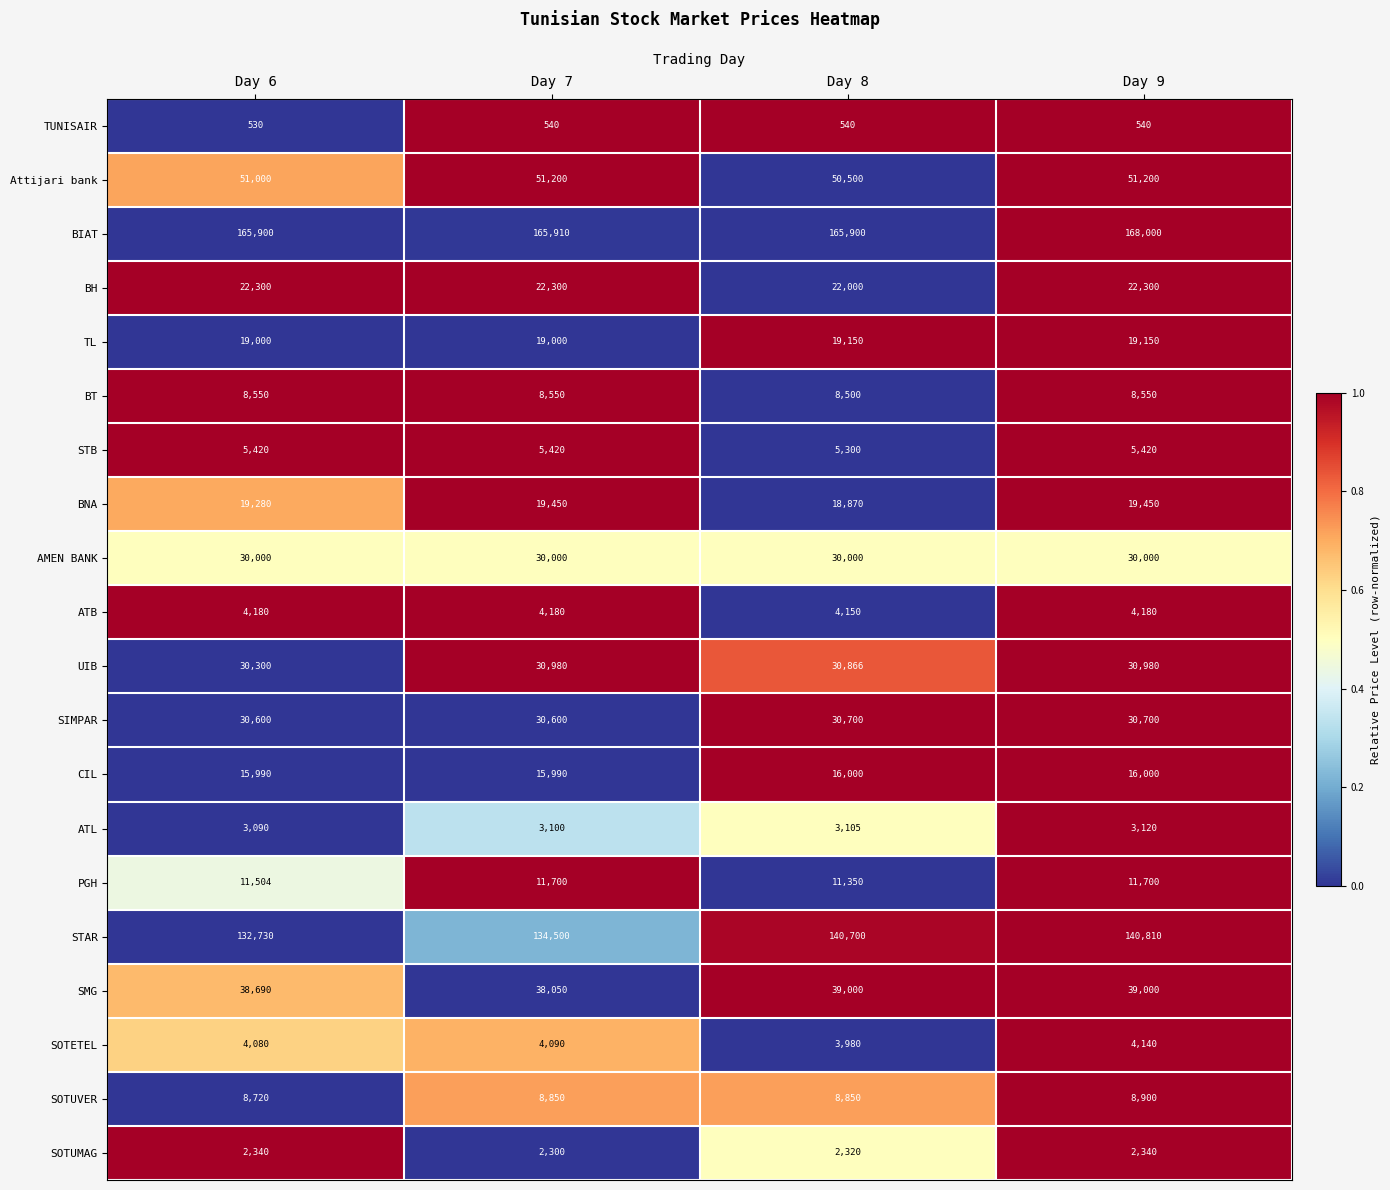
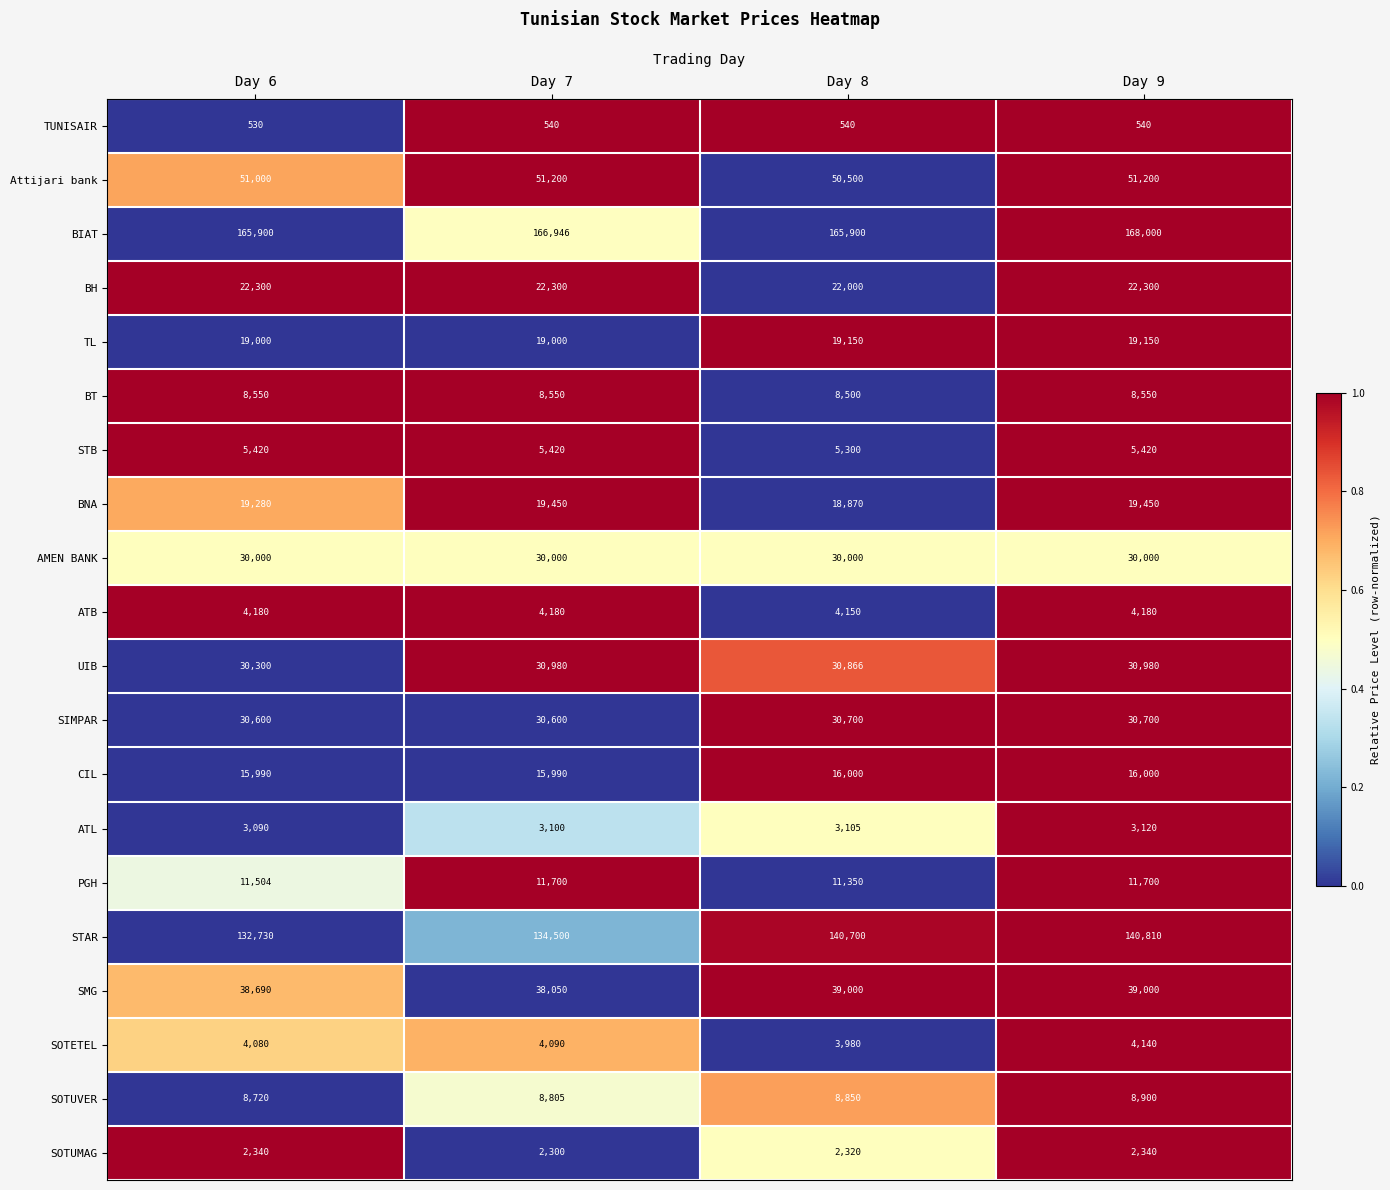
BIAT, Day 7: 165,910 -> 166,946
SOTUVER, Day 7: 8,850 -> 8,805
